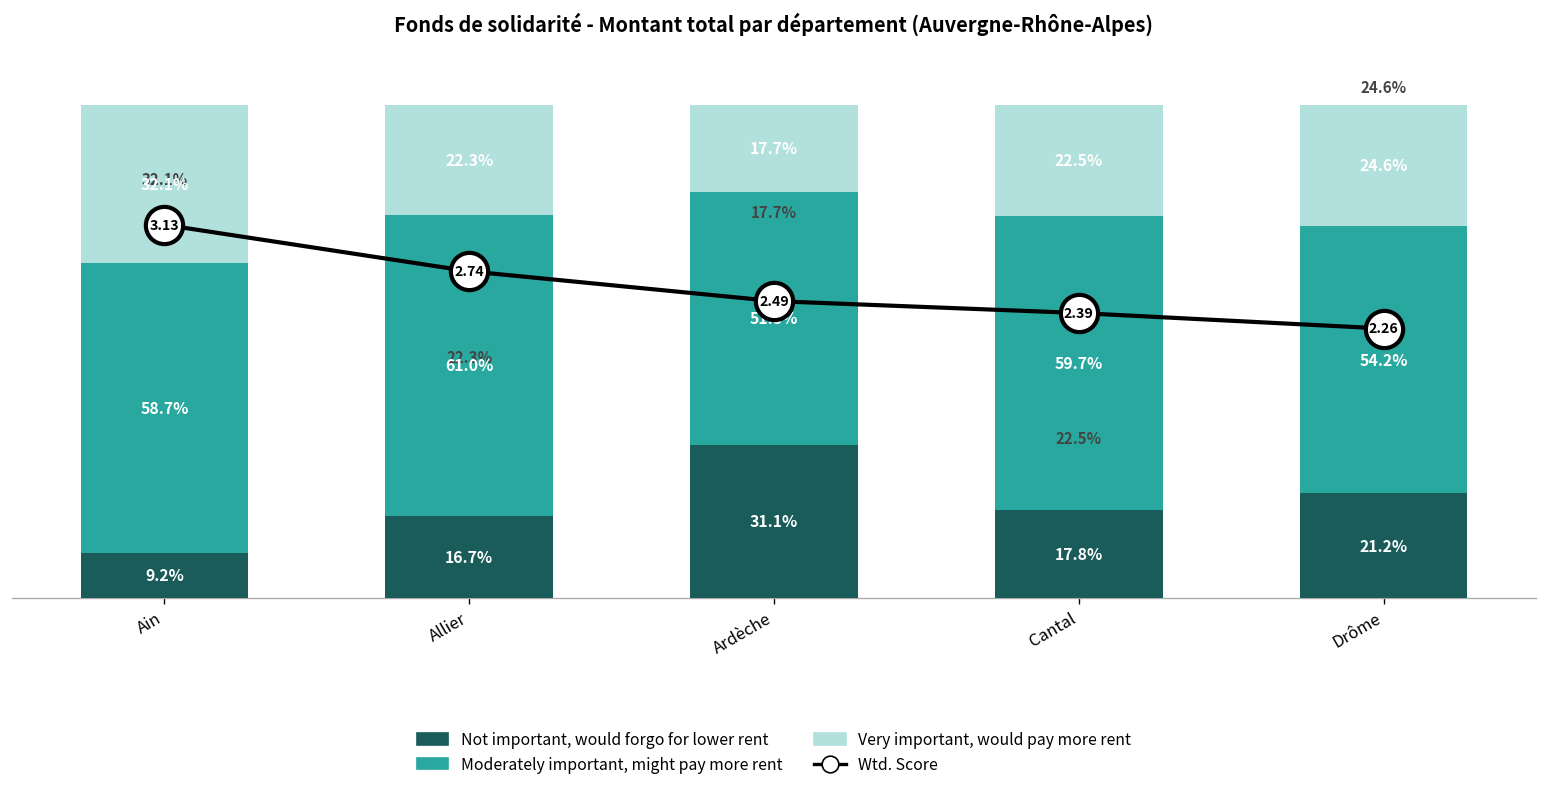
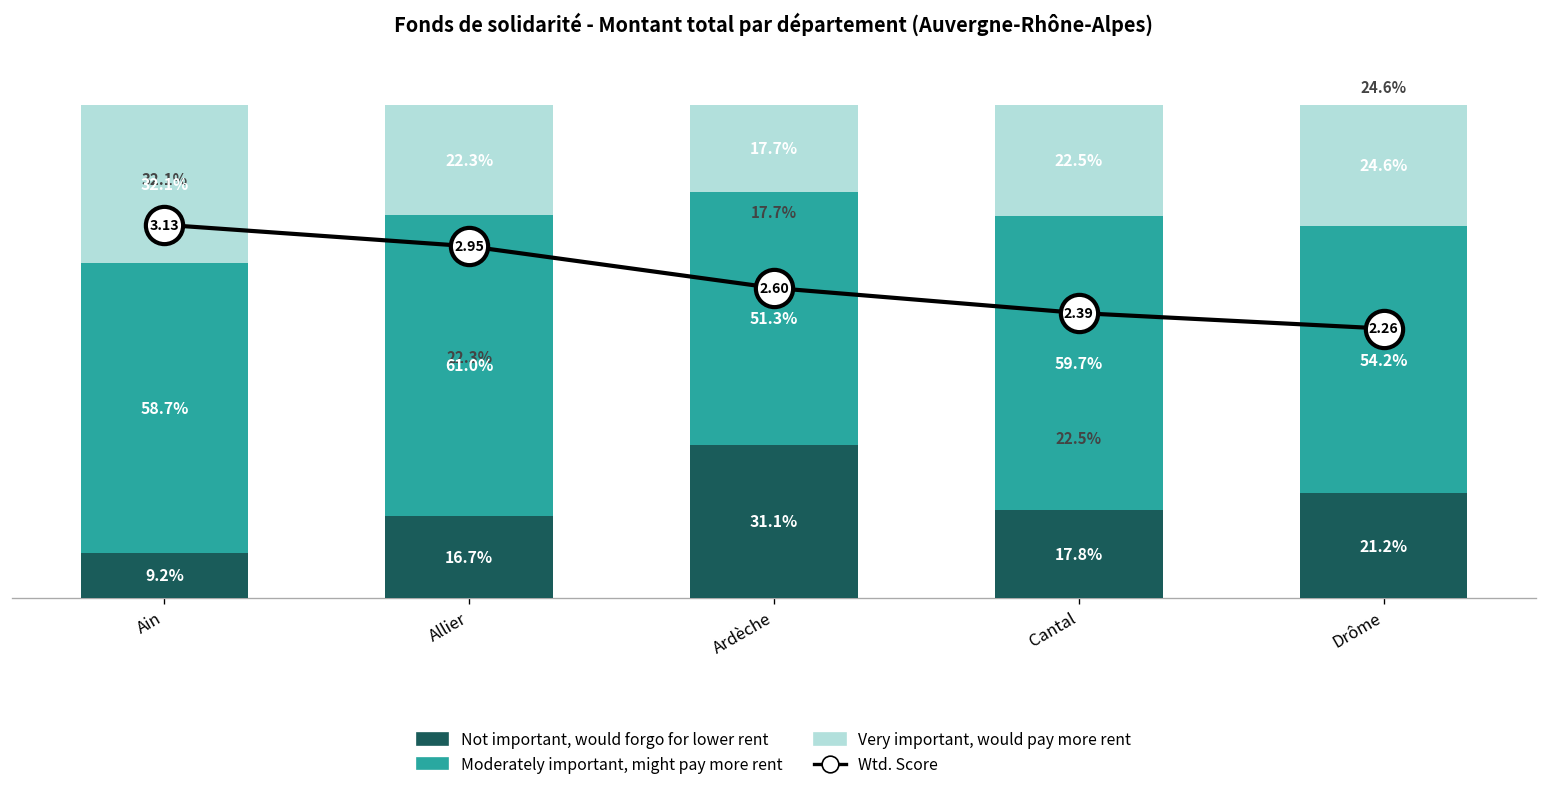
Wtd. Score, Allier: 2.74 -> 2.95
Wtd. Score, Ardèche: 2.49 -> 2.60
